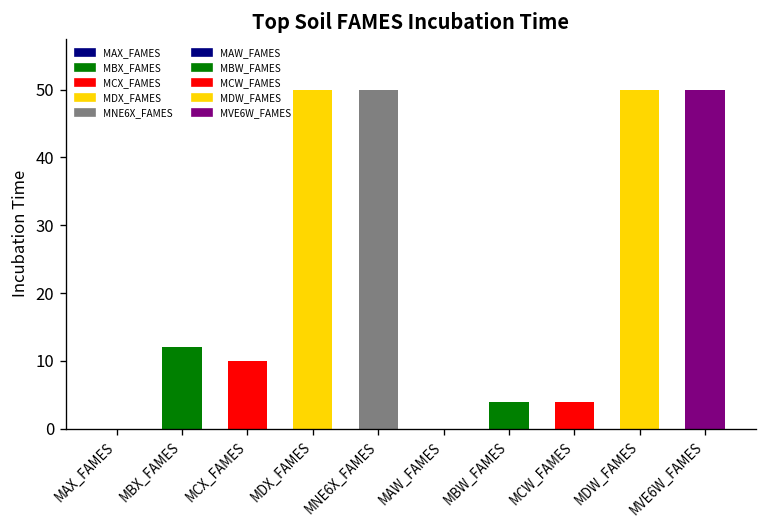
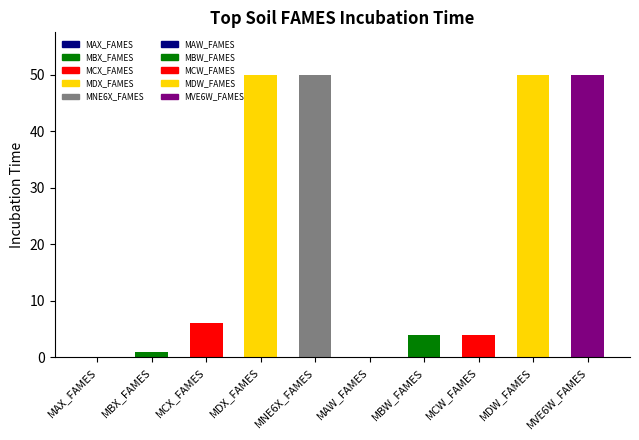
MBX_FAMES: 12 -> 1
MCX_FAMES: 10 -> 6
